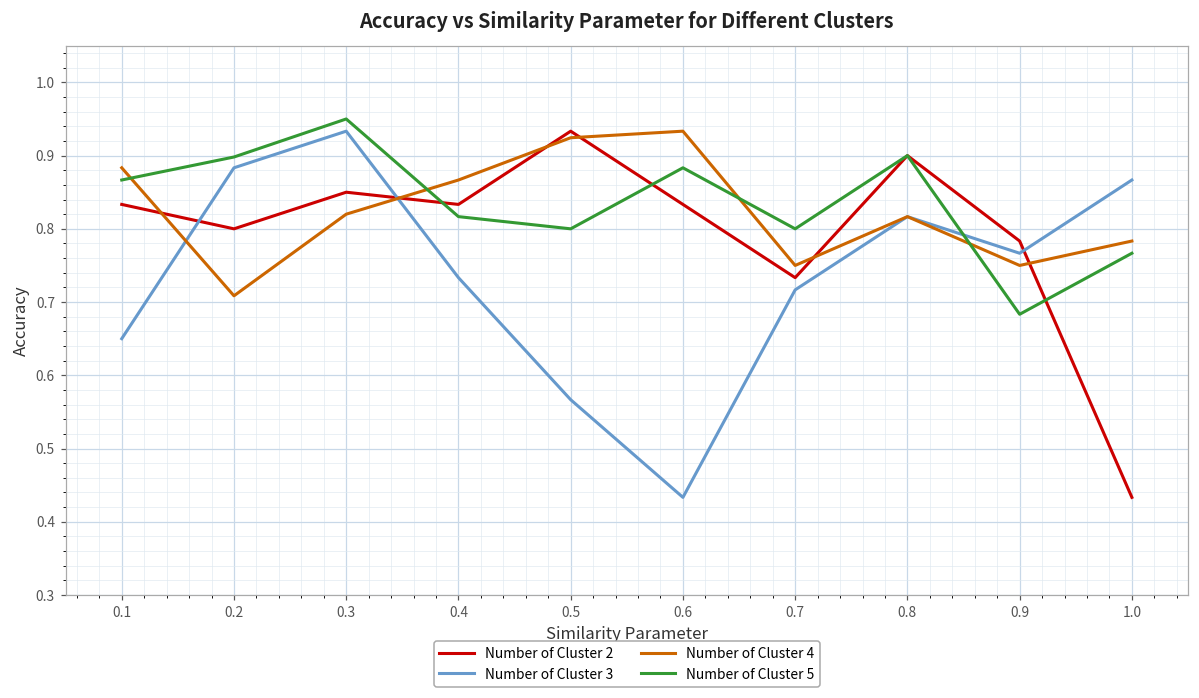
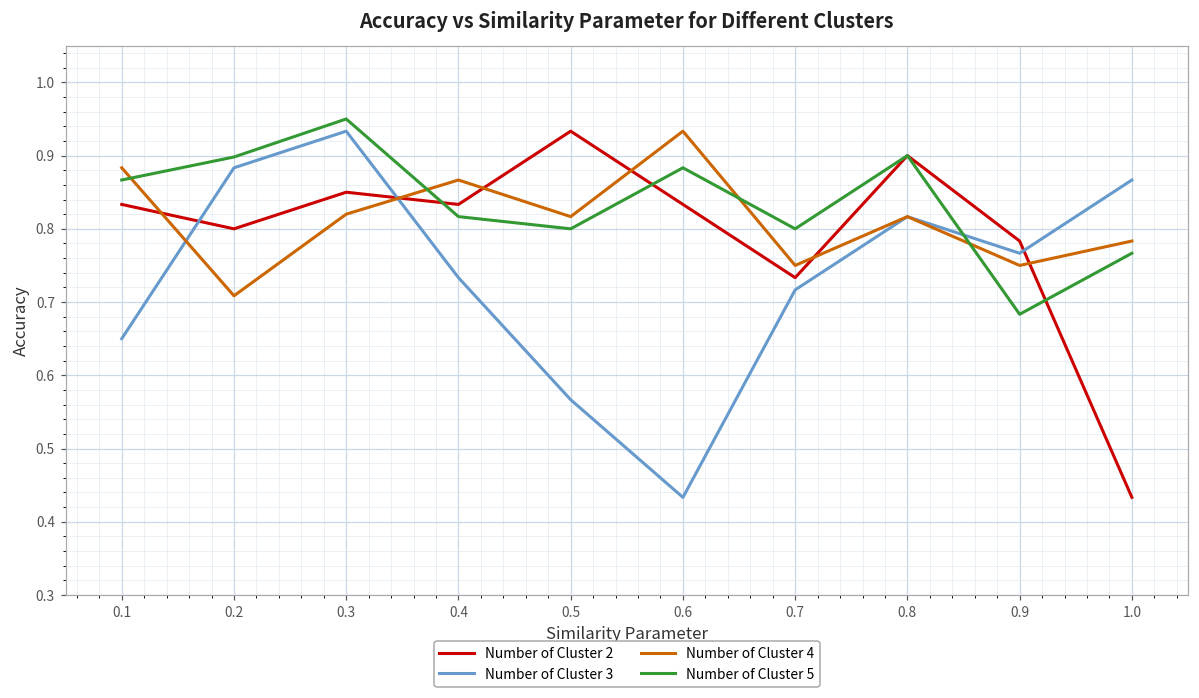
Number of Cluster 4, 0.5: 0.92 -> 0.82
